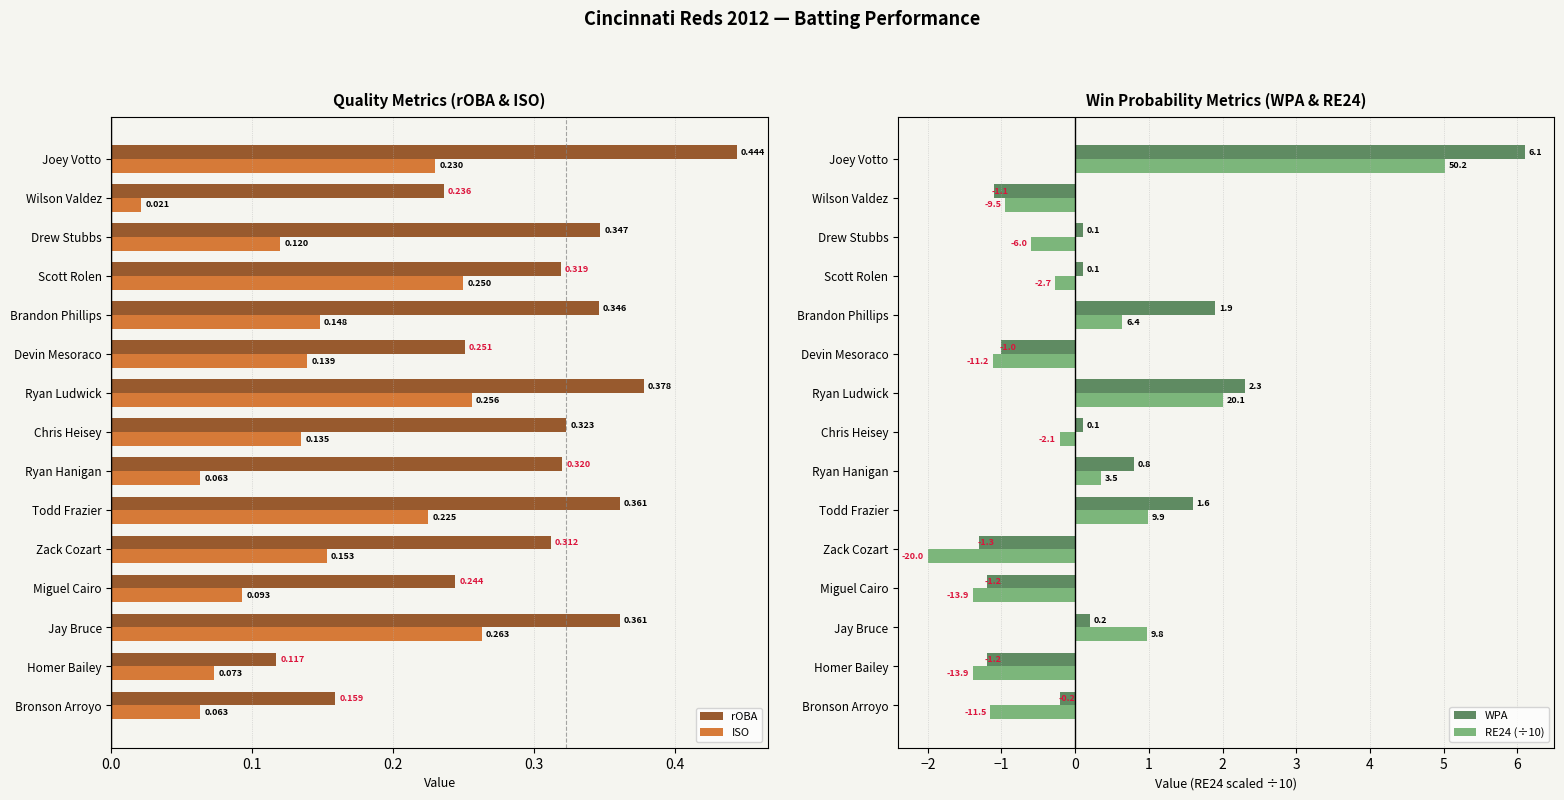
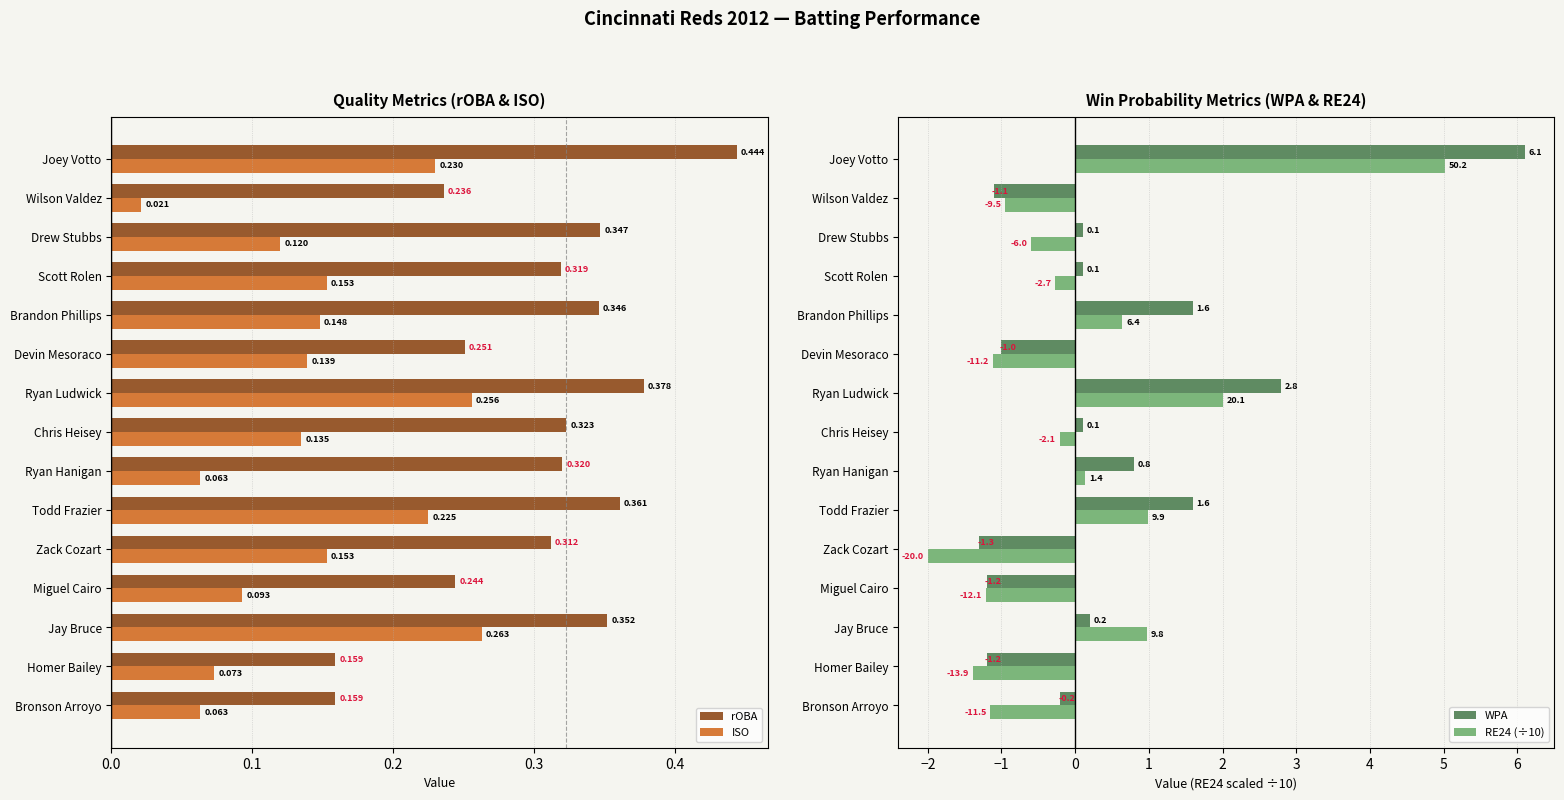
Quality Metrics (rOBA & ISO), ISO, Scott Rolen: 0.250 -> 0.153
Quality Metrics (rOBA & ISO), rOBA, Jay Bruce: 0.361 -> 0.352
Quality Metrics (rOBA & ISO), rOBA, Homer Bailey: 0.117 -> 0.159
Win Probability Metrics (WPA & RE24), WPA, Brandon Phillips: 1.9 -> 1.6
Win Probability Metrics (WPA & RE24), WPA, Ryan Ludwick: 2.3 -> 2.8
Win Probability Metrics (WPA & RE24), RE24 (÷10), Ryan Hanigan: 3.5 -> 1.4
Win Probability Metrics (WPA & RE24), RE24 (÷10), Miguel Cairo: -13.9 -> -12.1
